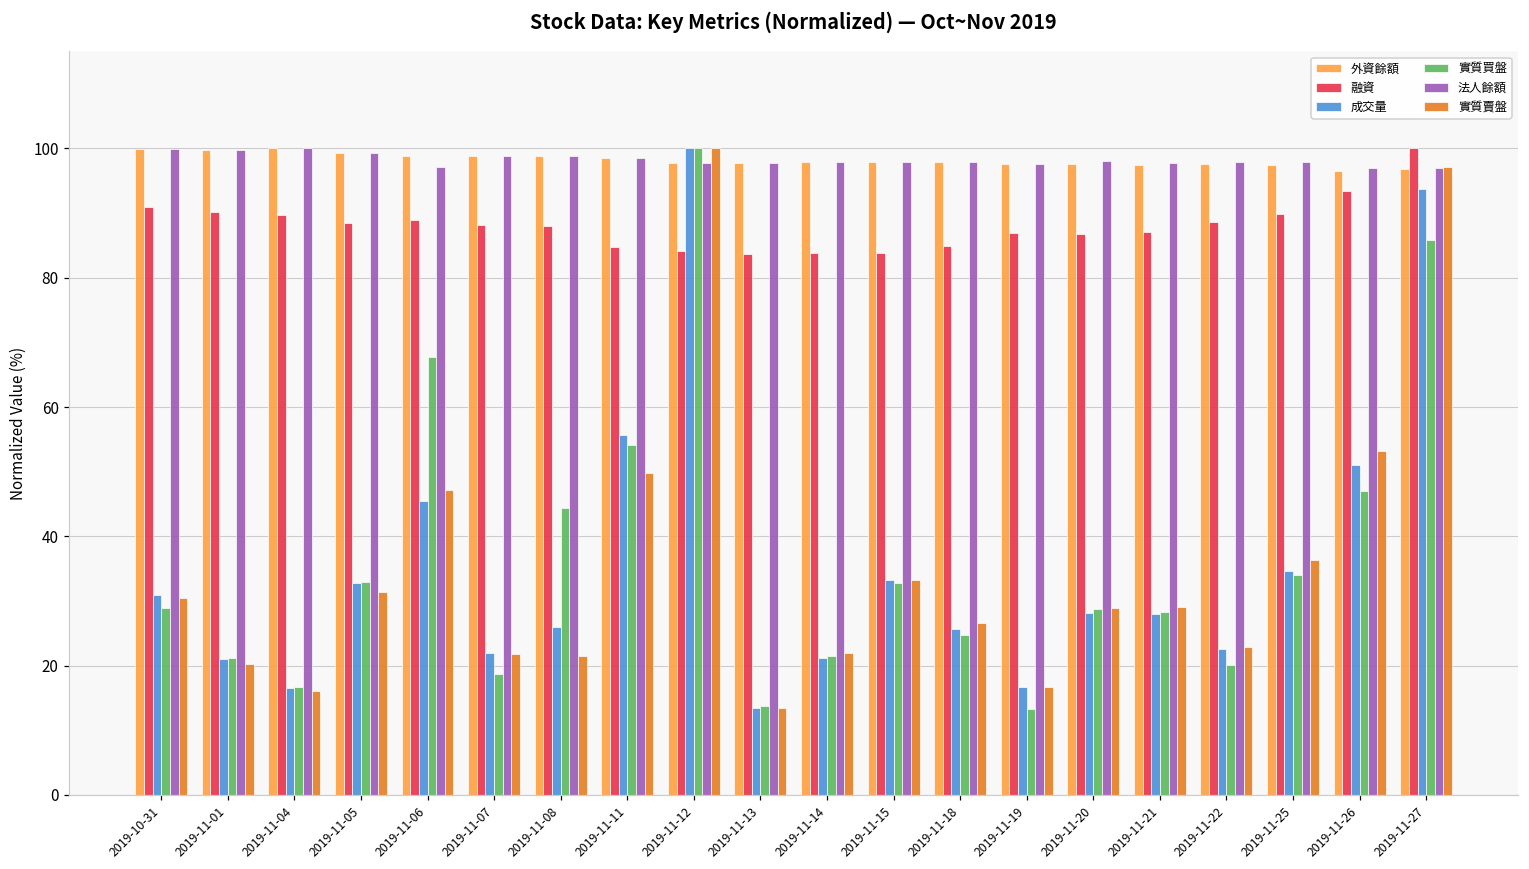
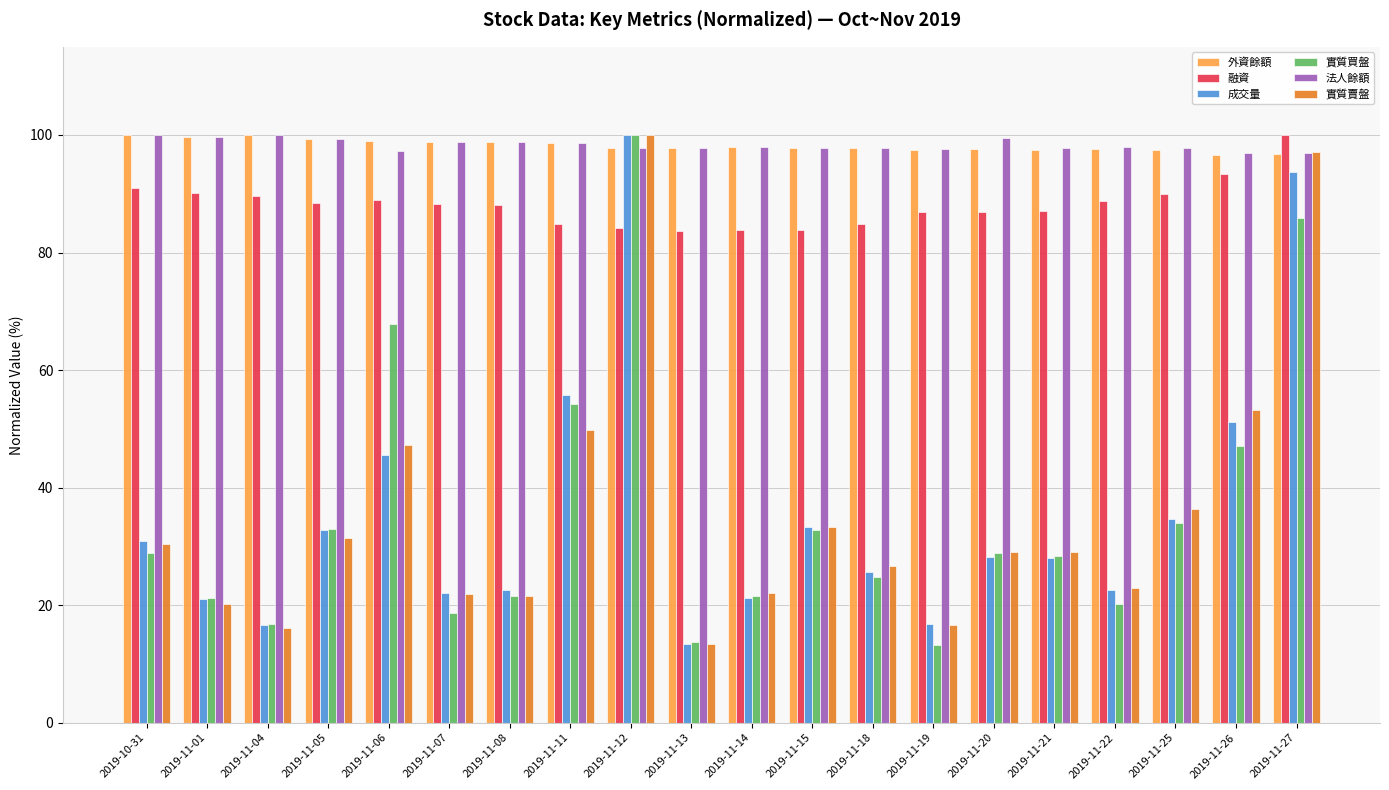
成交量, 2019-11-08: 26 -> 23
實質買盤, 2019-11-08: 44 -> 22
法人餘額, 2019-11-20: 98 -> 99
